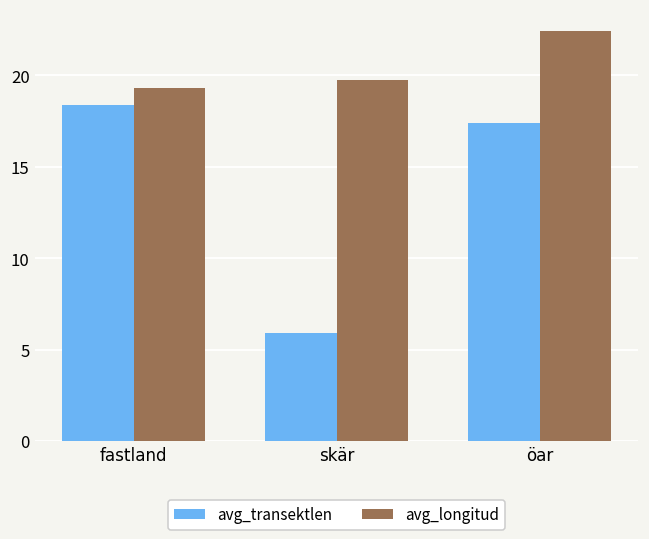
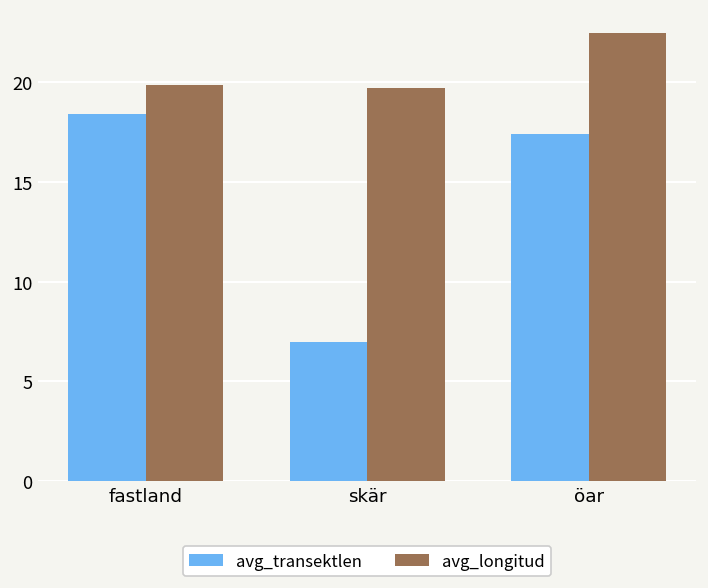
avg_longitud, fastland: 19.3 -> 19.9
avg_transektlen, skär: 5.9 -> 7.0
